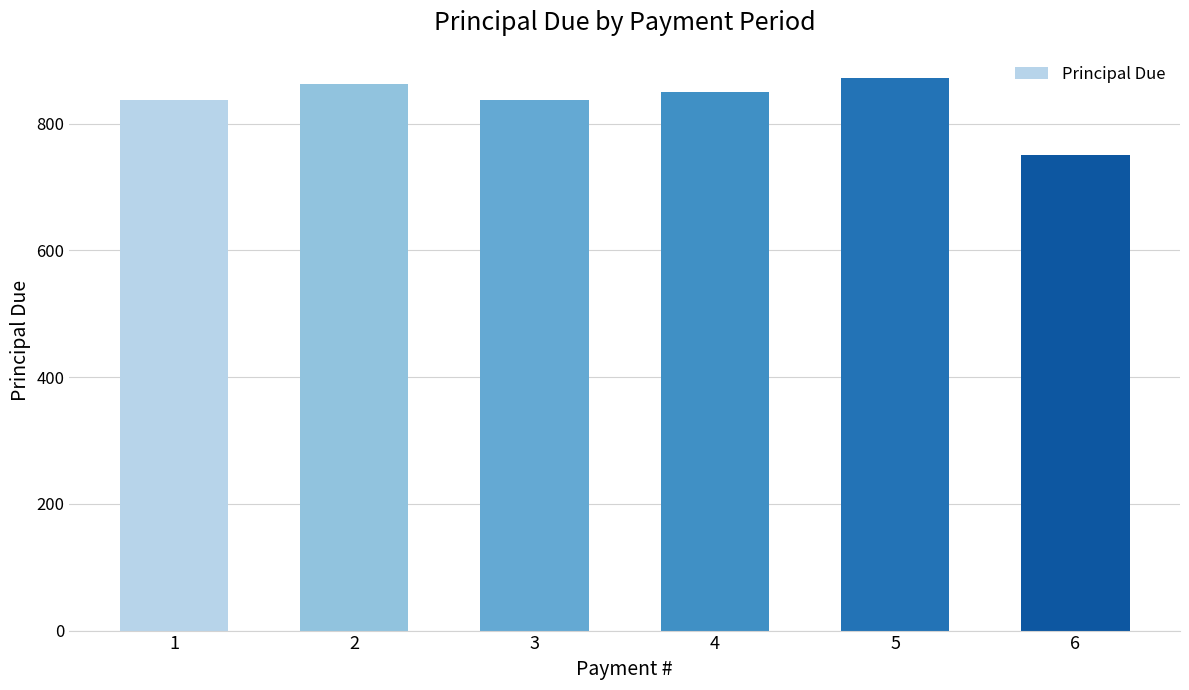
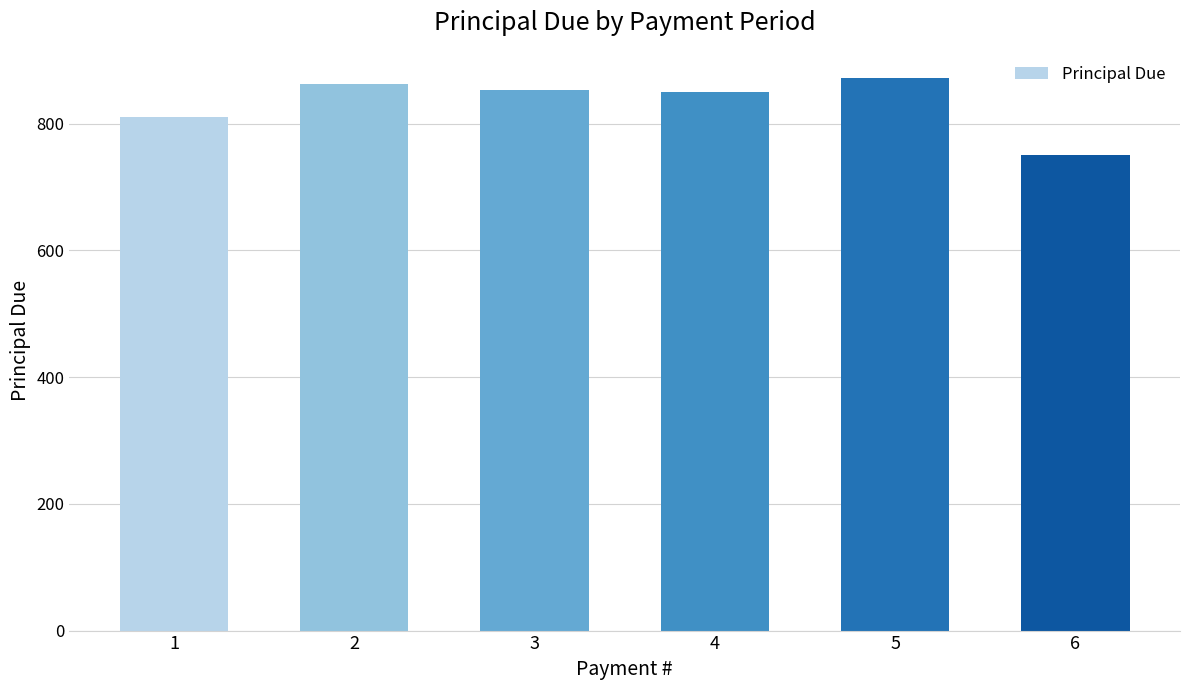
1: 840 -> 810
3: 840 -> 850
